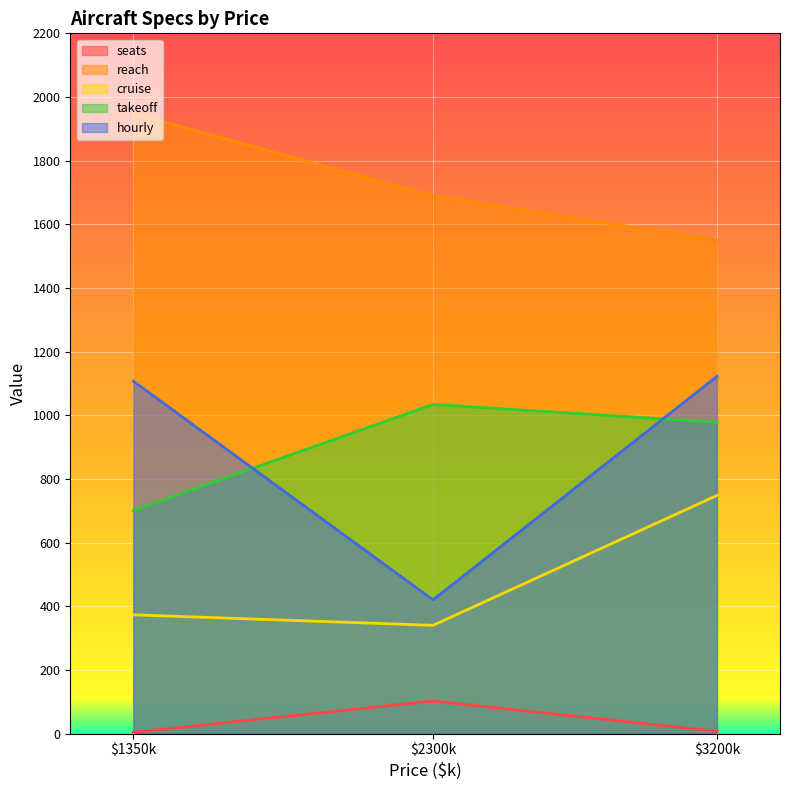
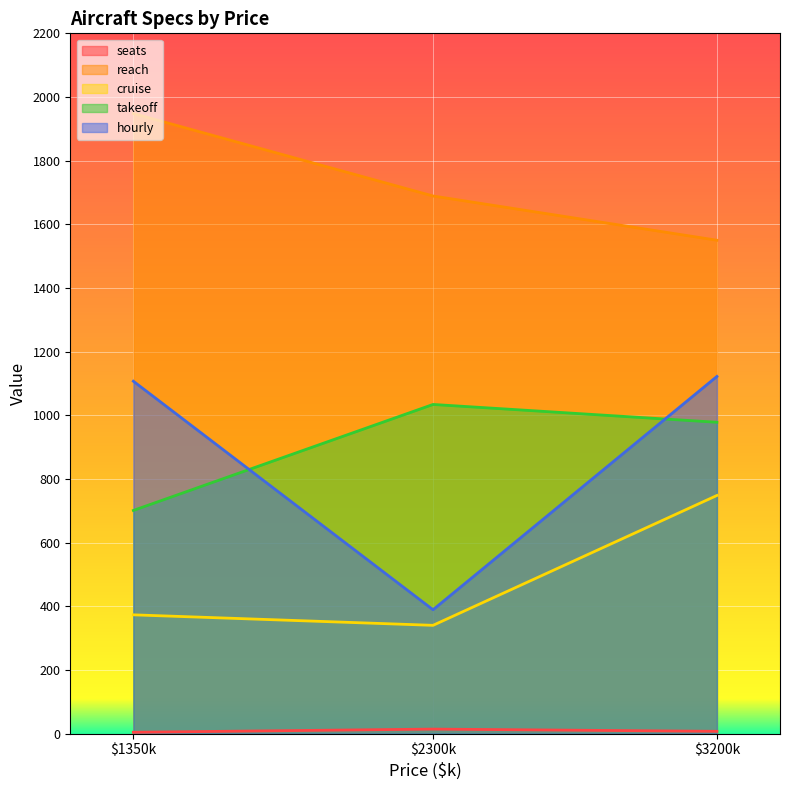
seats, $2300k: 100 -> 10
hourly, $2300k: 420 -> 390
